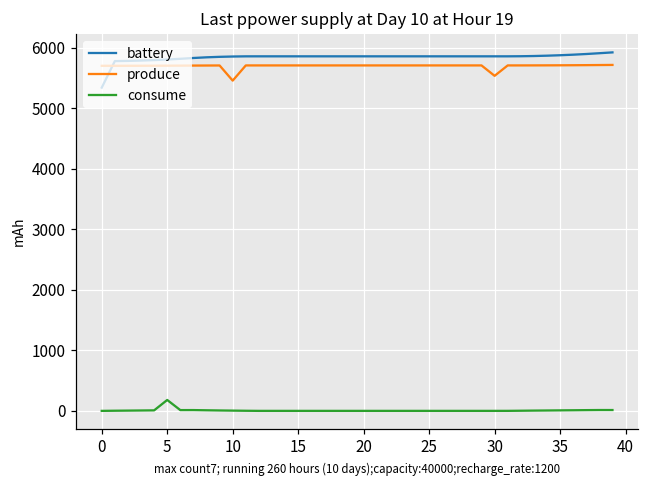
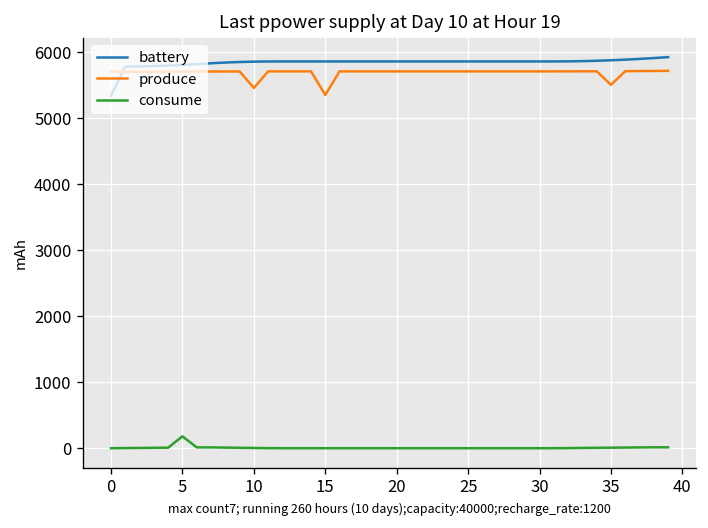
produce, 15: 5700 -> 5400
produce, 30: 5500 -> 5700
produce, 35: 5700 -> 5500
